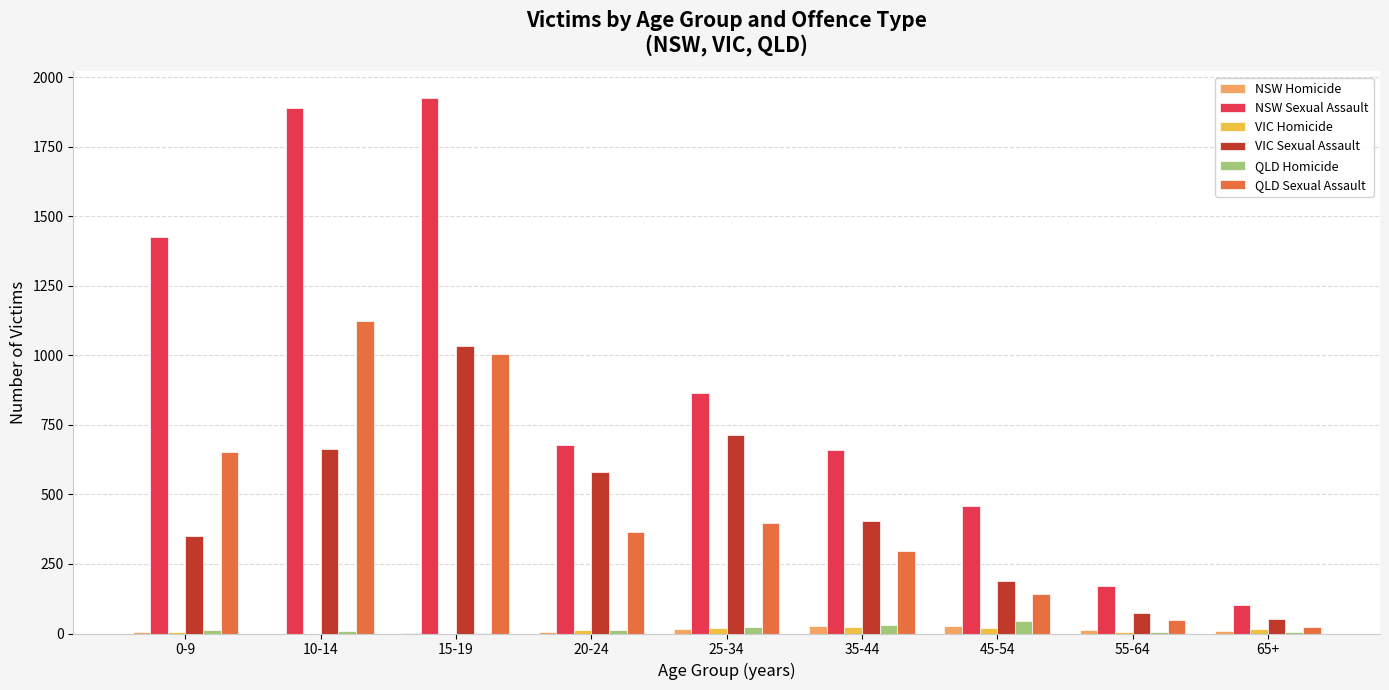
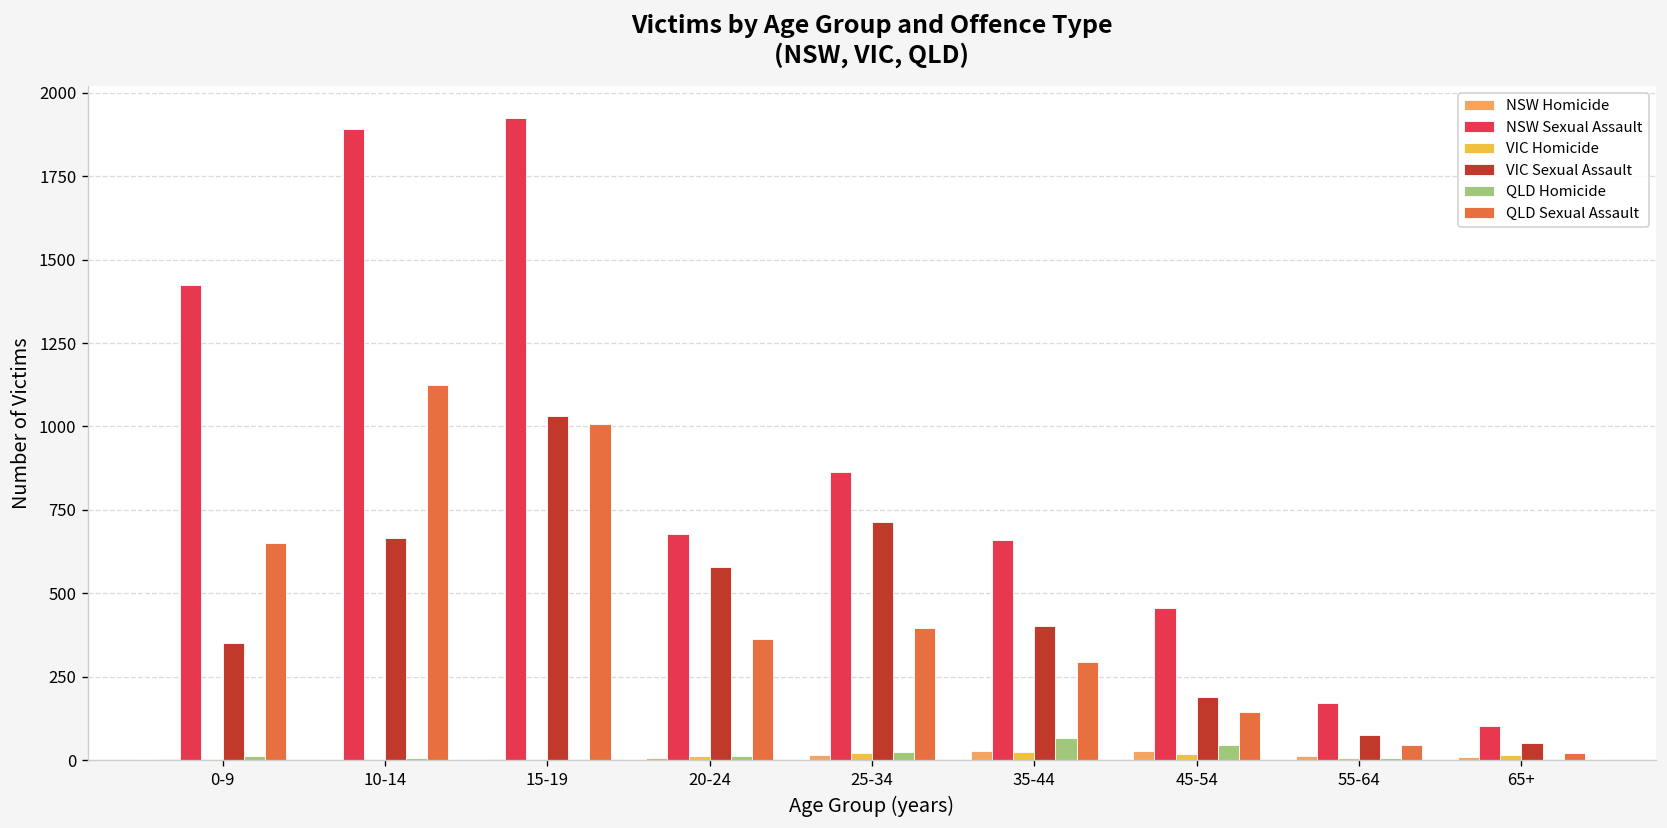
QLD Homicide, 35-44: 30 -> 70
